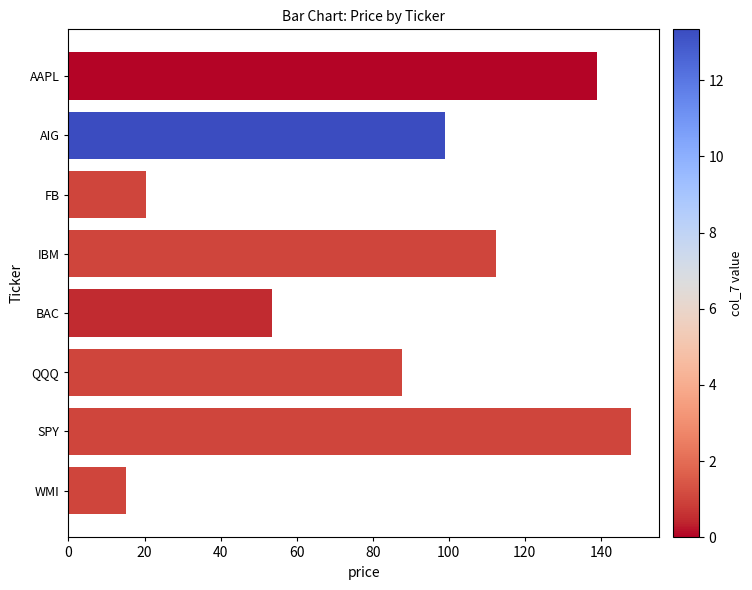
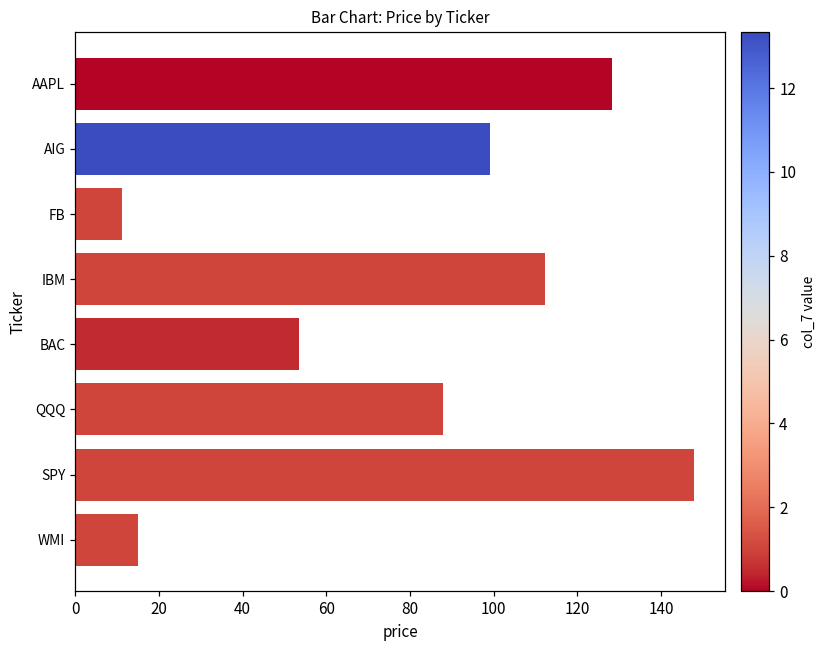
AAPL: 139 -> 128
FB: 20 -> 11
